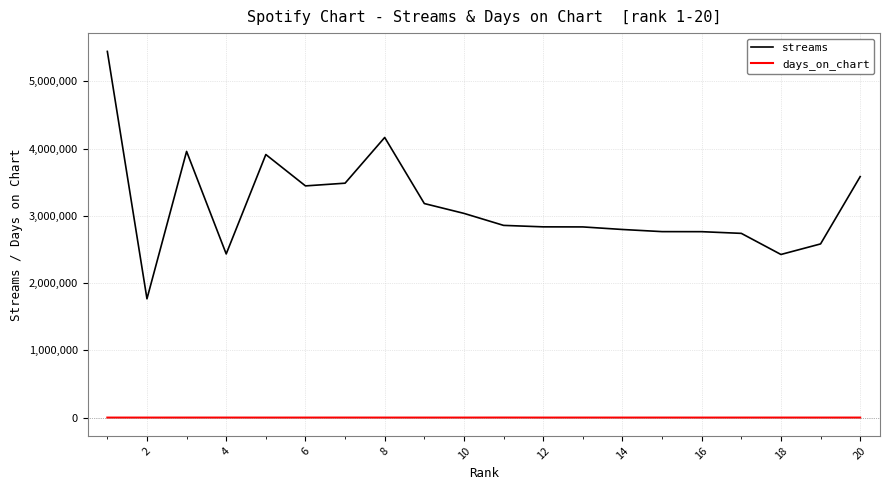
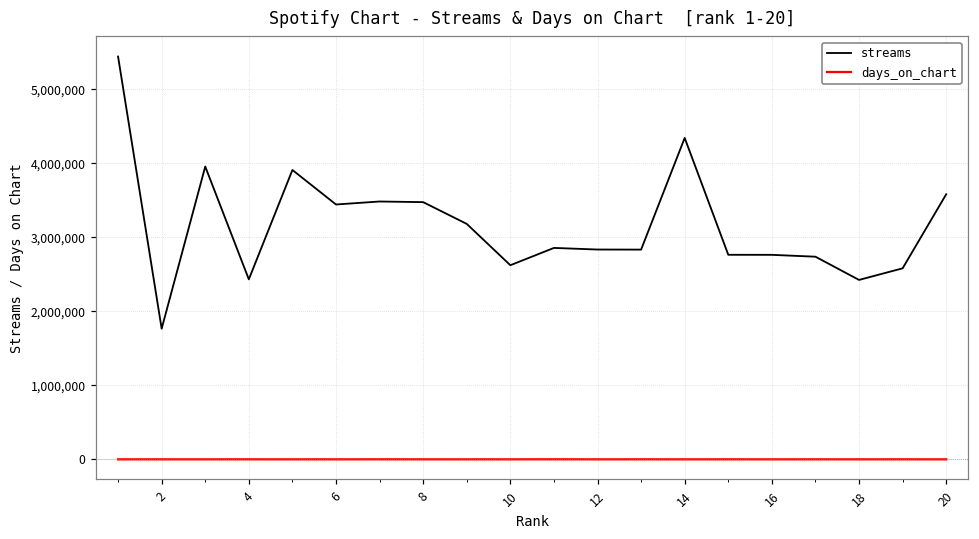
streams, 8: 4,200,000 -> 3,500,000
streams, 10: 3,000,000 -> 2,600,000
streams, 14: 2,800,000 -> 4,300,000
